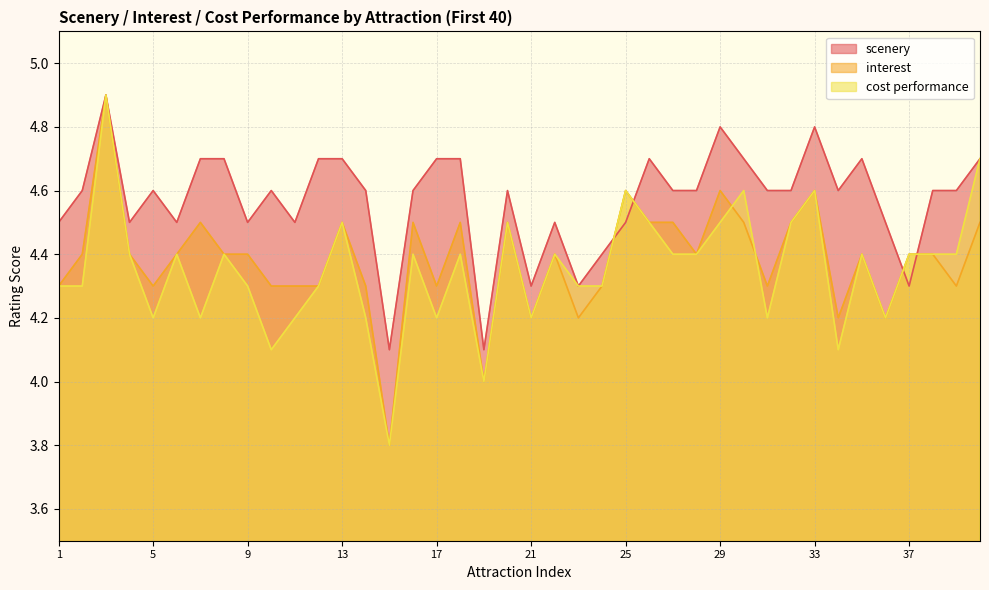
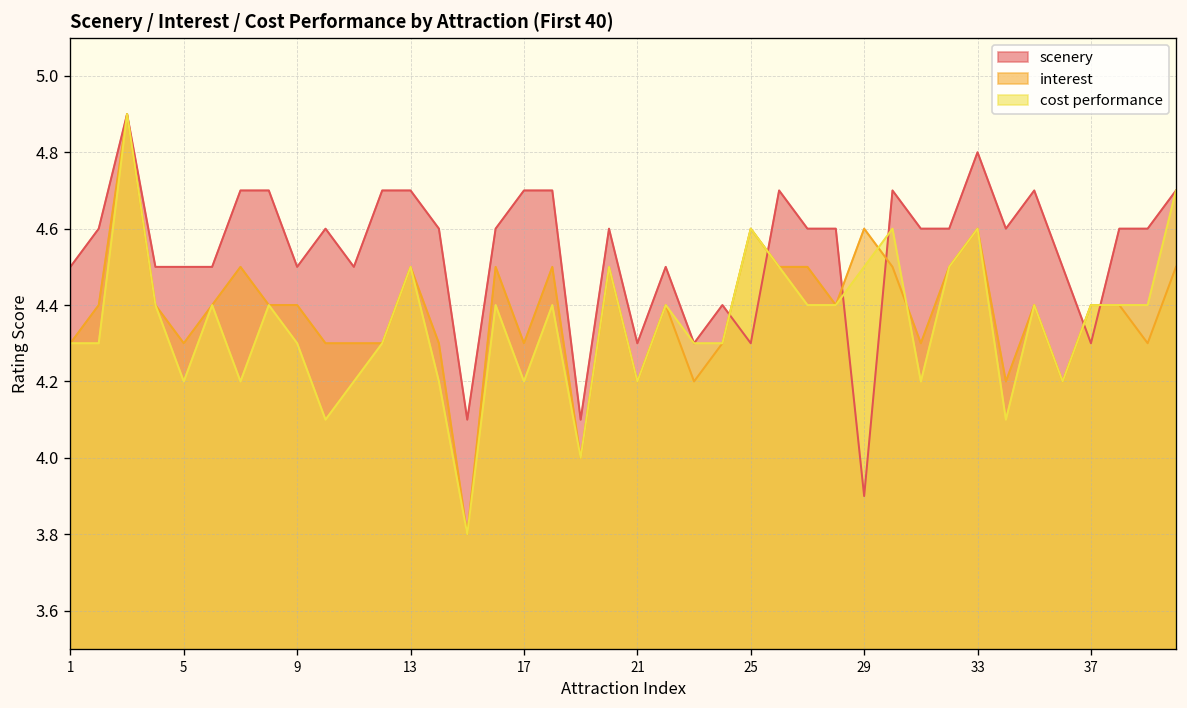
scenery, 5: 4.6 -> 4.5
scenery, 25: 4.5 -> 4.3
scenery, 29: 4.8 -> 3.9
